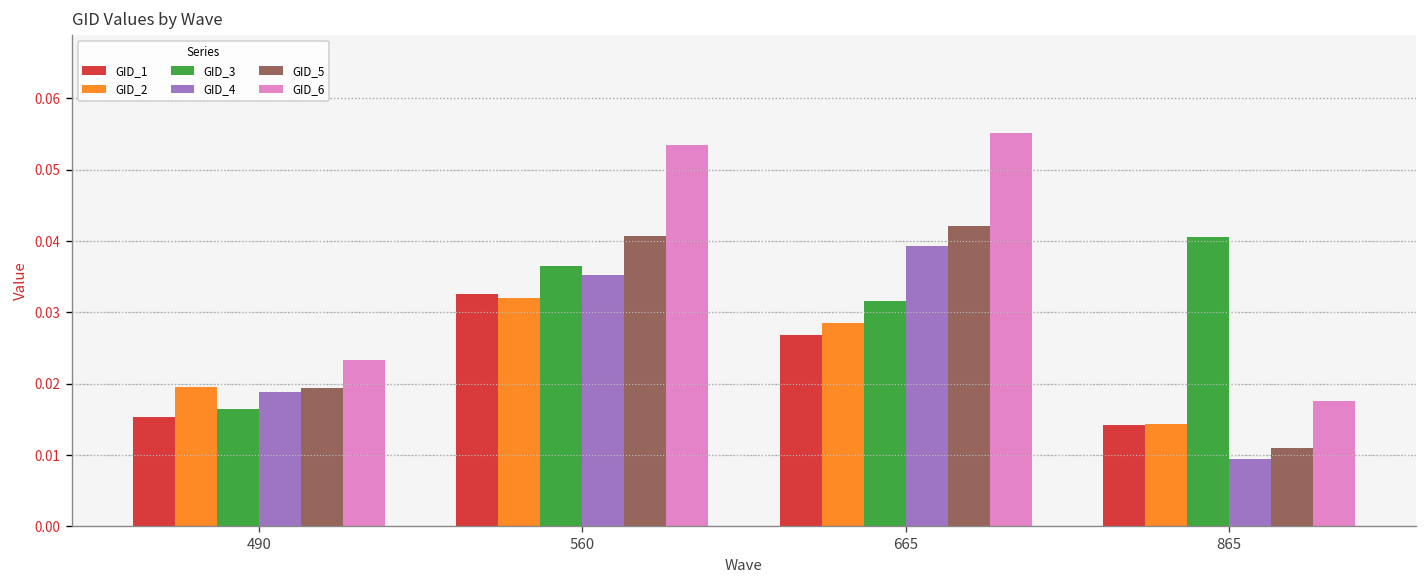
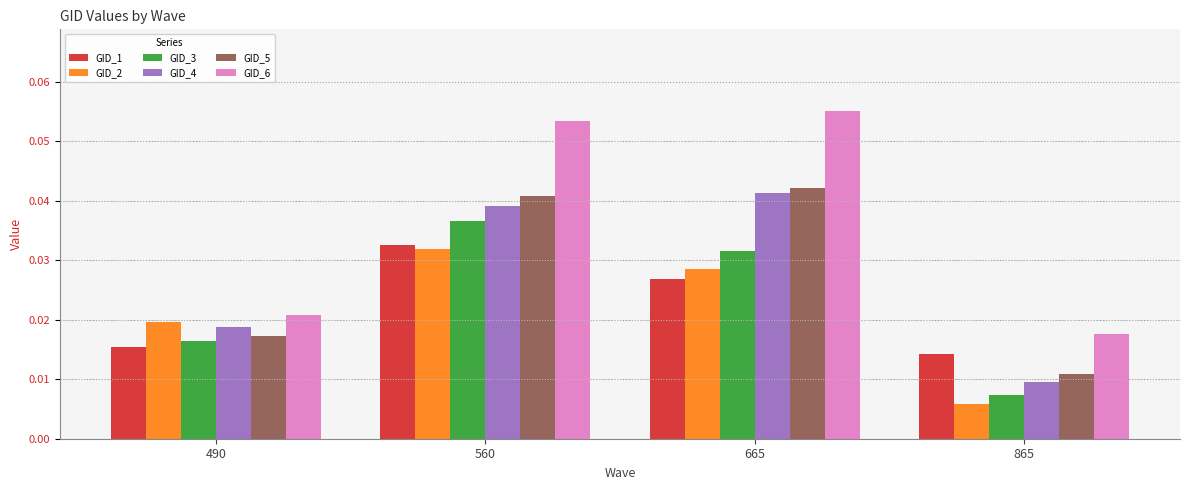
GID_5, 490: 0.019 -> 0.017
GID_6, 490: 0.023 -> 0.021
GID_4, 560: 0.035 -> 0.039
GID_4, 665: 0.039 -> 0.041
GID_2, 865: 0.014 -> 0.006
GID_3, 865: 0.041 -> 0.007
